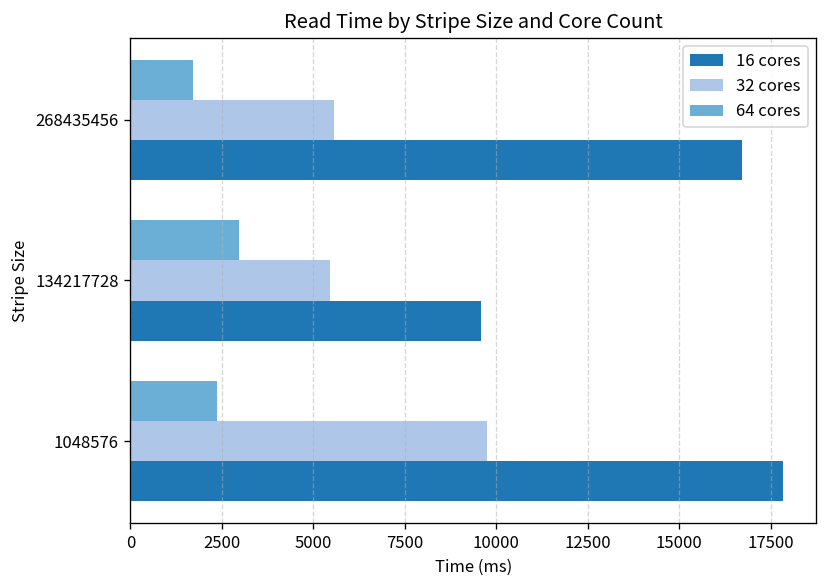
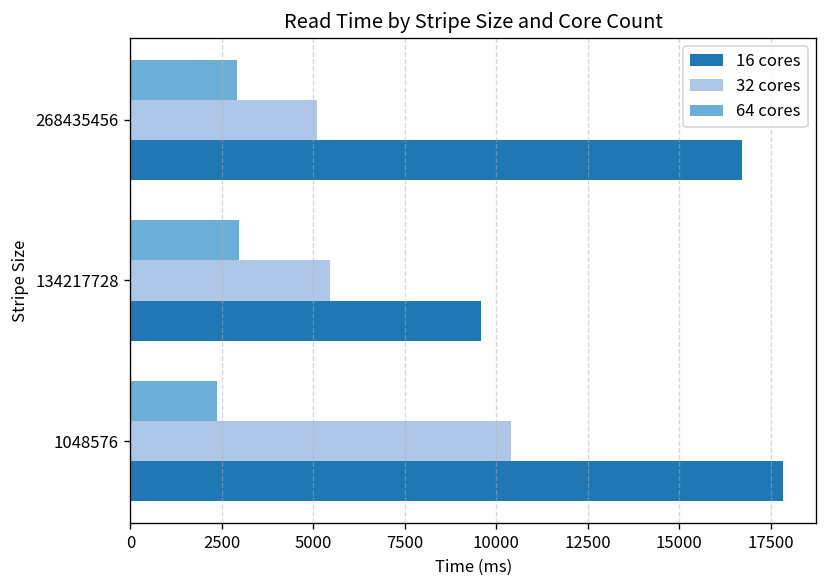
64 cores, 268435456: 1700 -> 2900
32 cores, 268435456: 5600 -> 5100
32 cores, 1048576: 9800 -> 10400
